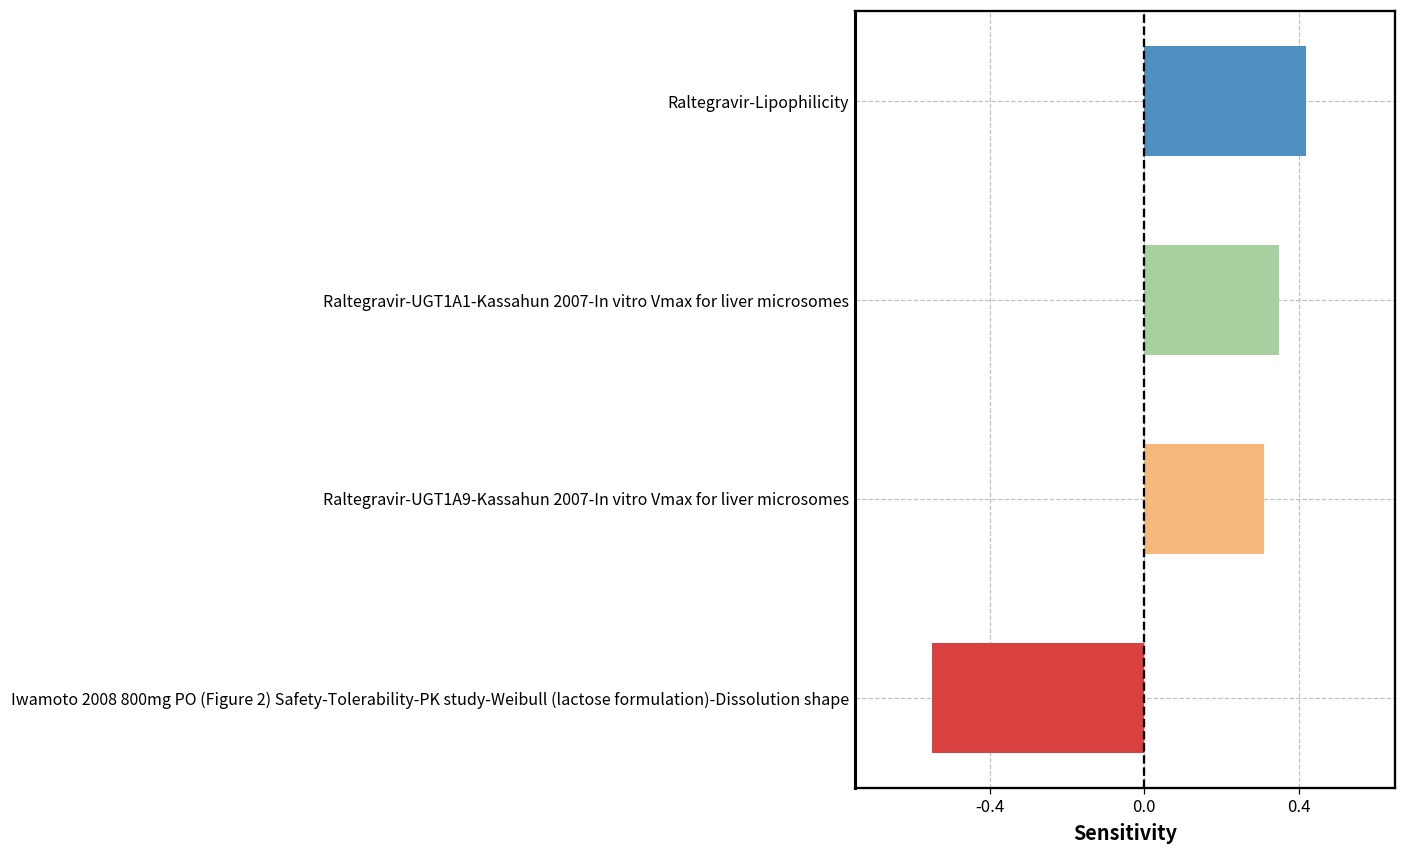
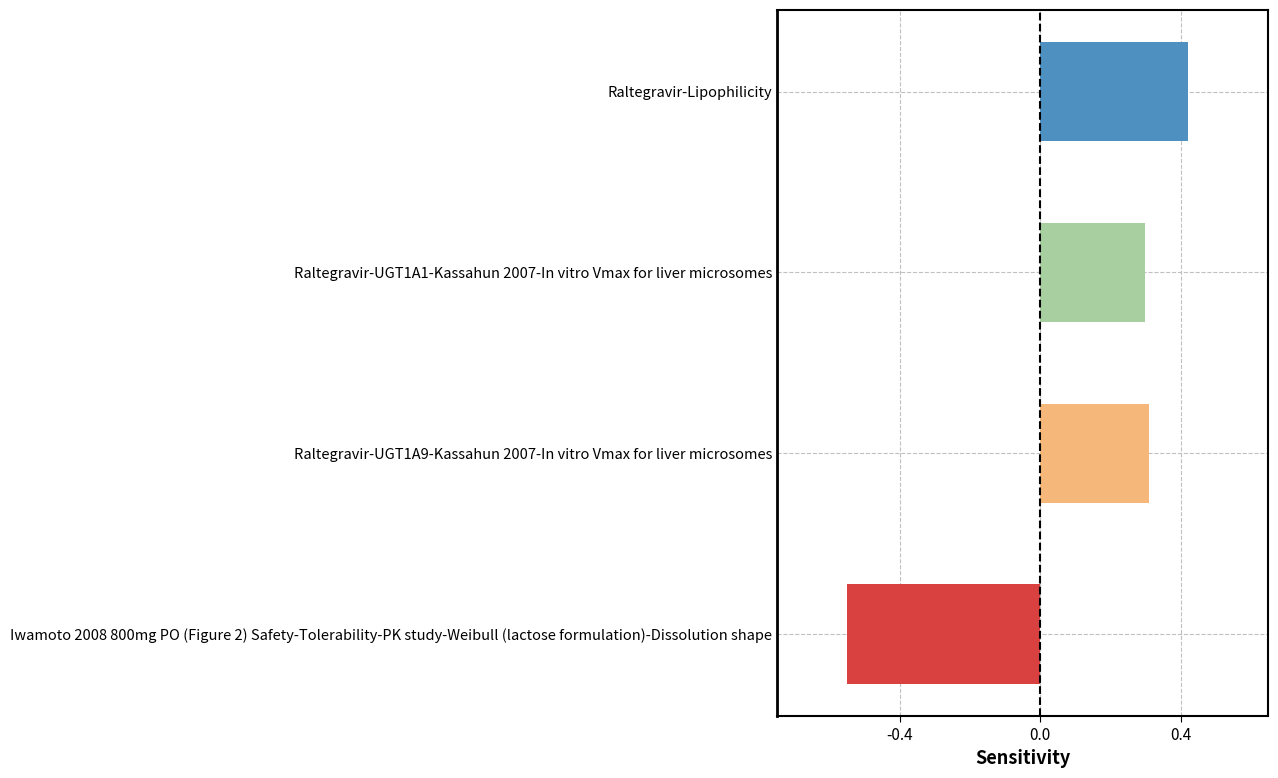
Raltegravir-UGT1A1-Kassahun 2007-In vitro Vmax for liver microsomes: 0.35 -> 0.30
